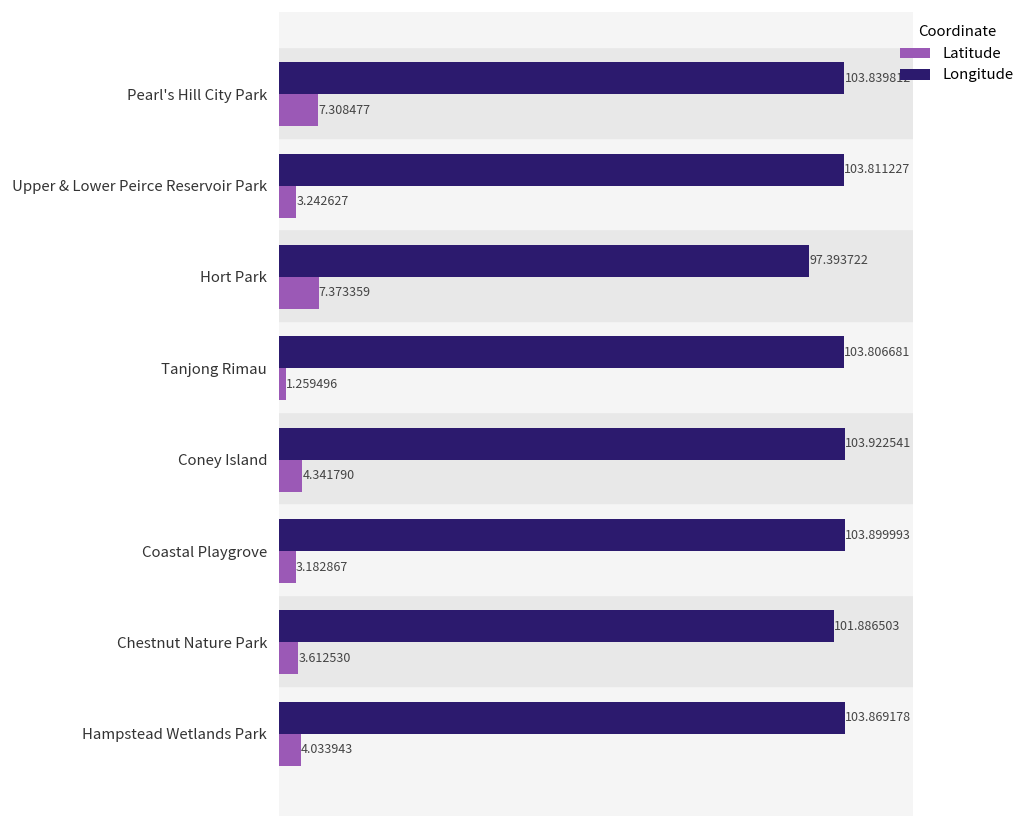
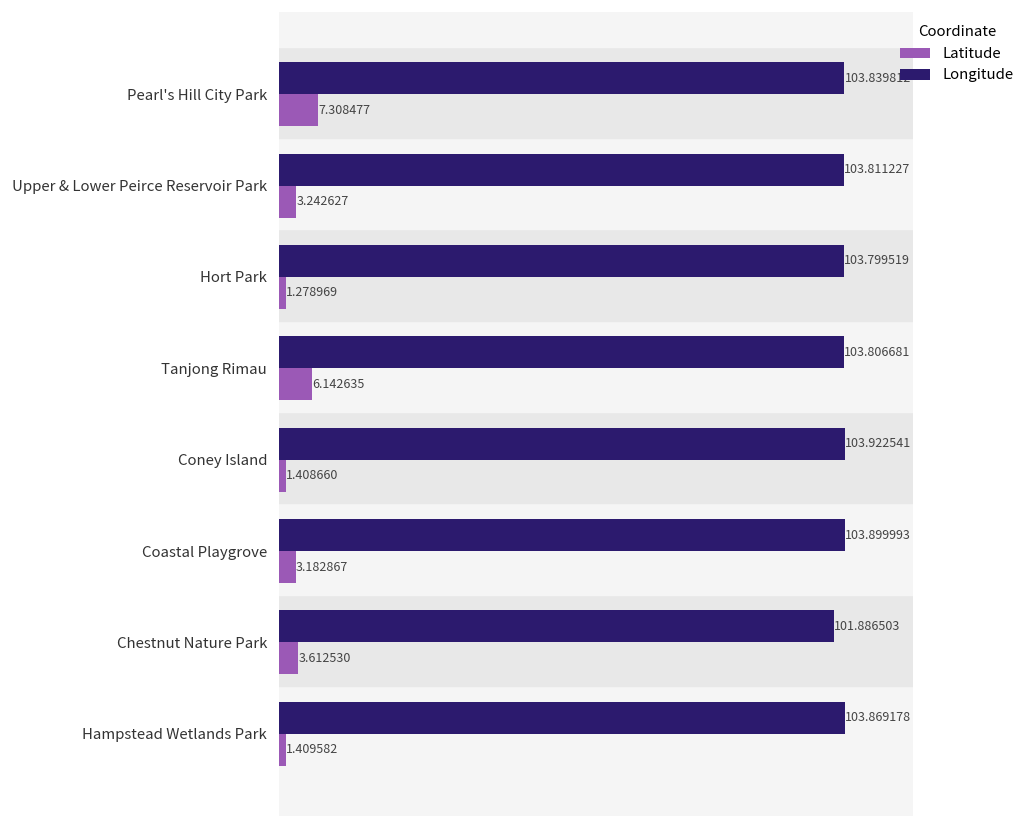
Longitude, Hort Park: 97.393722 -> 103.799519
Latitude, Hort Park: 7.373359 -> 1.278969
Latitude, Tanjong Rimau: 1.259496 -> 6.142635
Latitude, Coney Island: 4.341790 -> 1.408660
Latitude, Hampstead Wetlands Park: 4.033943 -> 1.409582
